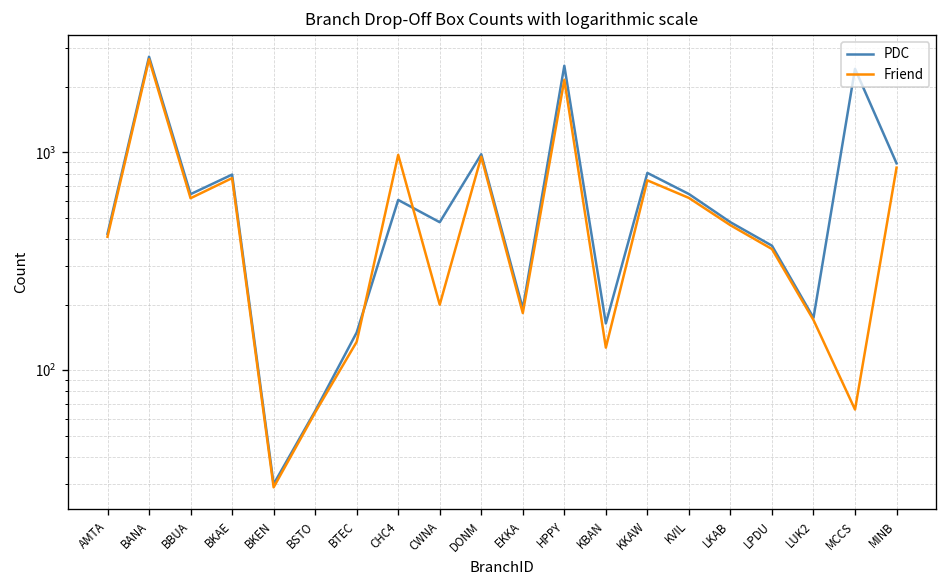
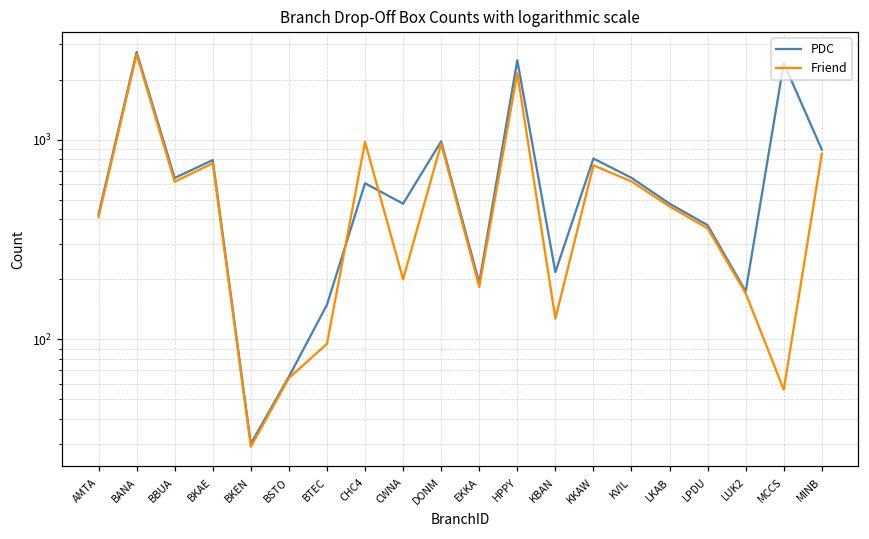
Friend, BTEC: 140 -> 100
PDC, KBAN: 160 -> 220
Friend, MCCS: 66 -> 56
